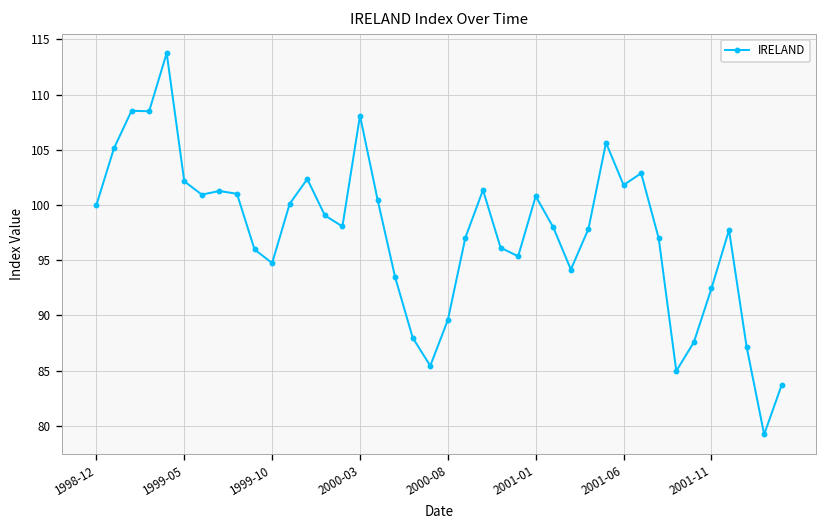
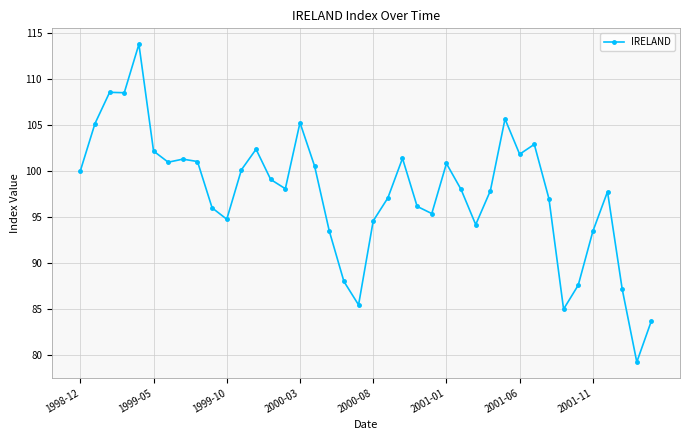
2000-03: 108 -> 105
2000-08: 90 -> 95
2001-11: 92 -> 93
